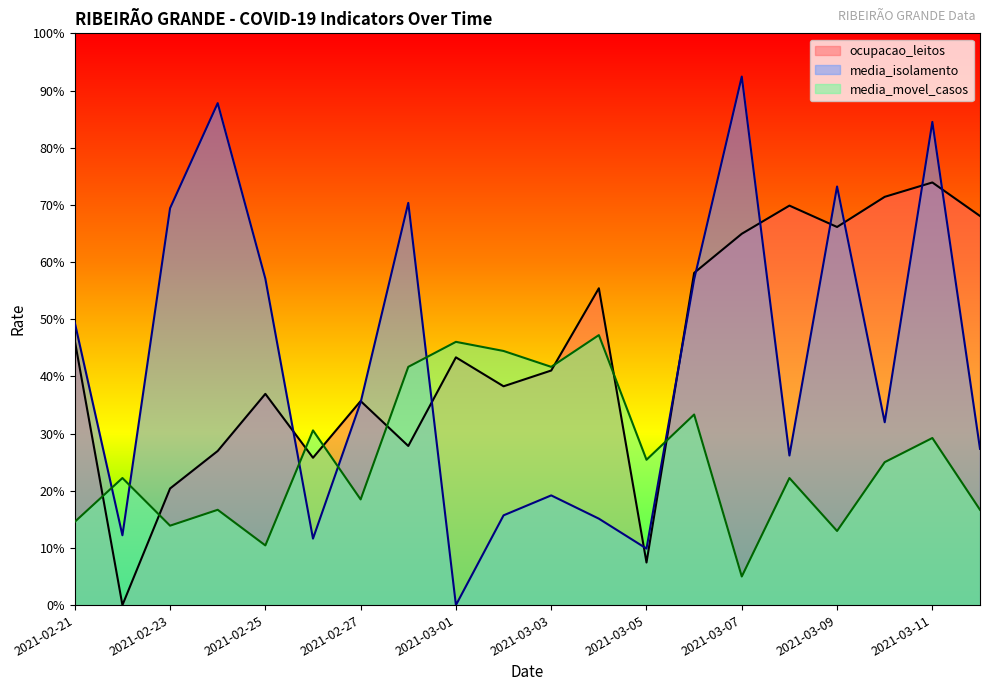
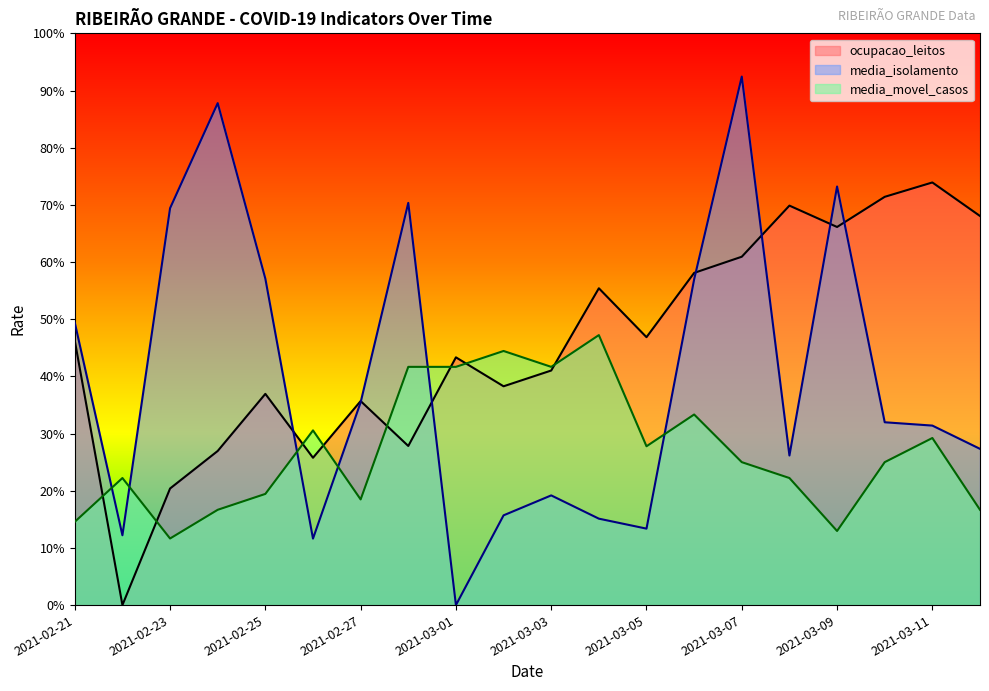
media_movel_casos, 2021-02-23: 14% -> 12%
media_movel_casos, 2021-02-25: 10% -> 19%
media_movel_casos, 2021-03-01: 46% -> 42%
ocupacao_leitos, 2021-03-05: 7% -> 47%
media_isolamento, 2021-03-05: 10% -> 13%
media_movel_casos, 2021-03-05: 25% -> 28%
ocupacao_leitos, 2021-03-07: 65% -> 61%
media_movel_casos, 2021-03-07: 5% -> 25%
media_isolamento, 2021-03-11: 85% -> 31%
